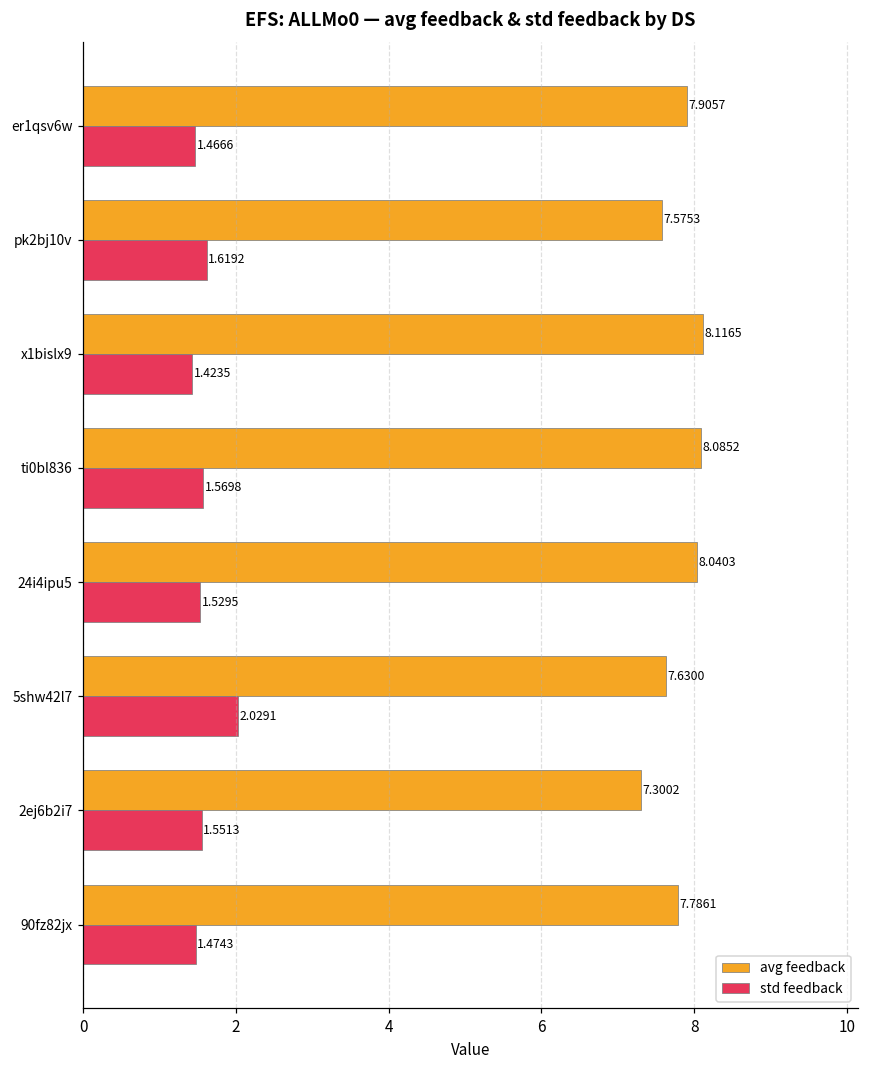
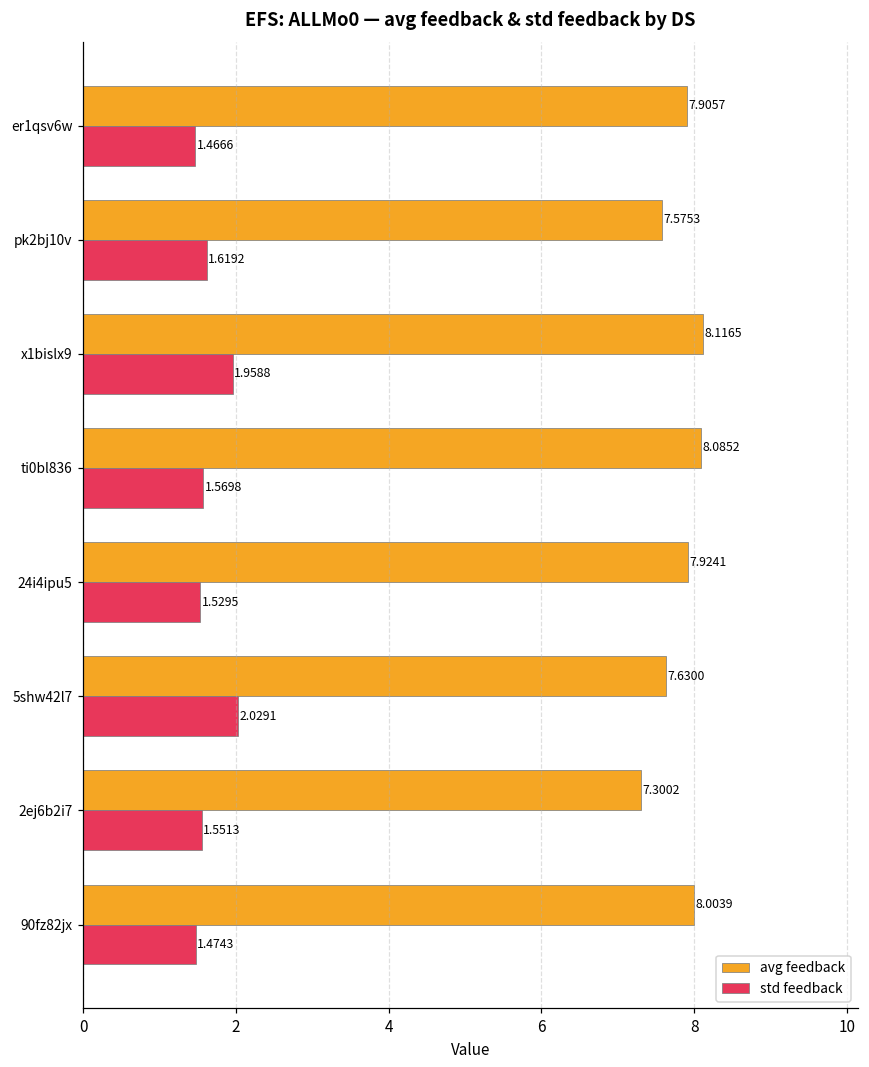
std feedback, x1bislx9: 1.4235 -> 1.9588
avg feedback, 24i4ipu5: 8.0403 -> 7.9241
avg feedback, 90fz82jx: 7.7861 -> 8.0039
